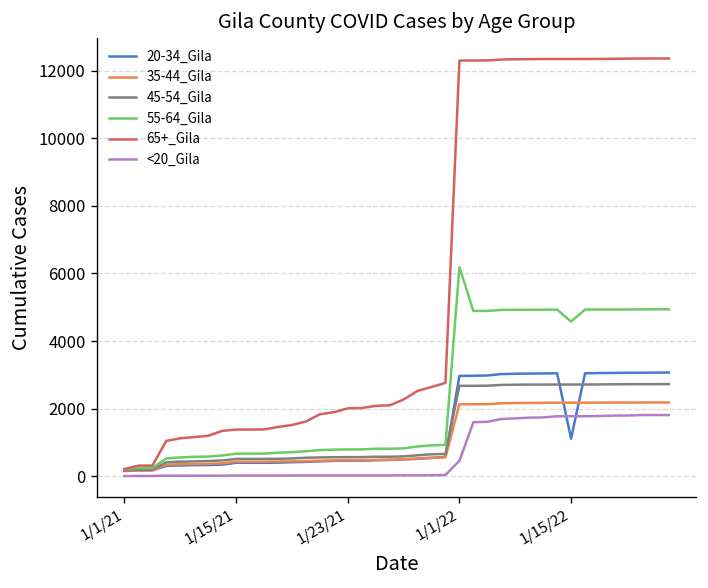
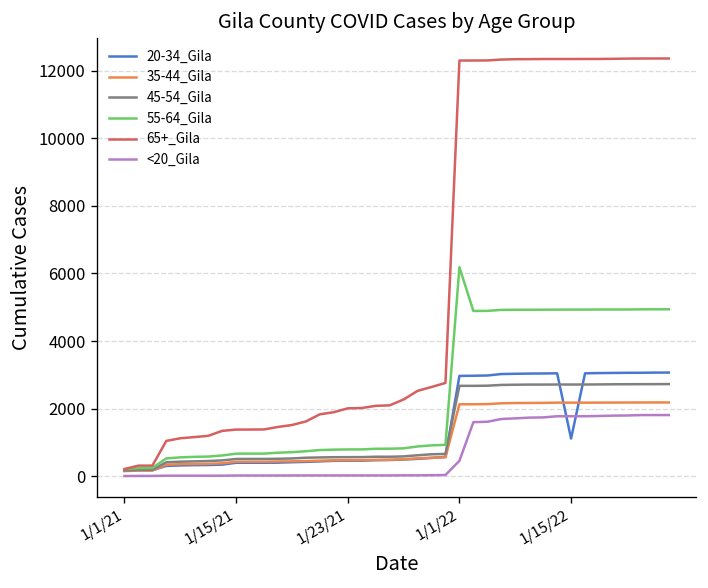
55-64_Gila, 1/15/22: 4600 -> 4900
